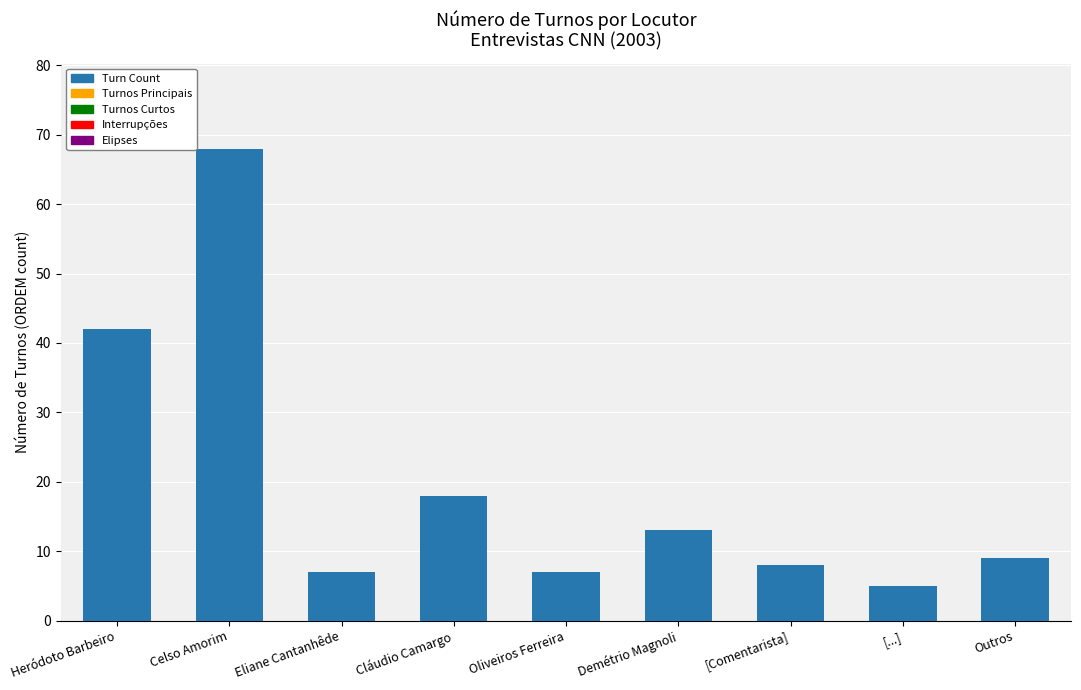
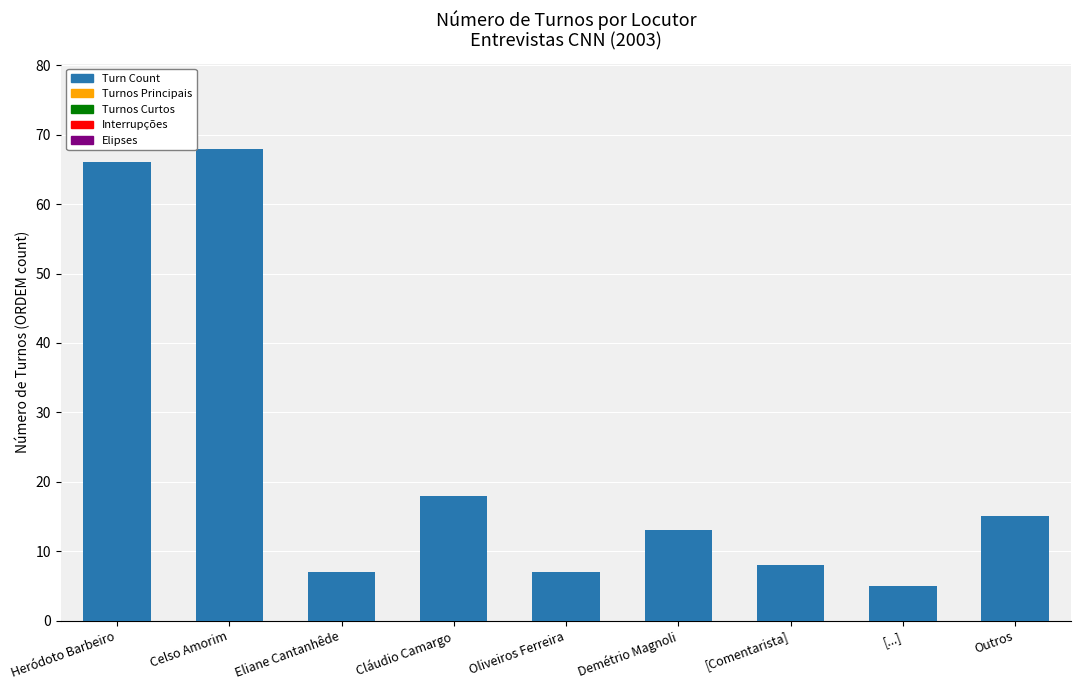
Heródoto Barbeiro: 42 -> 66
Outros: 9 -> 15
